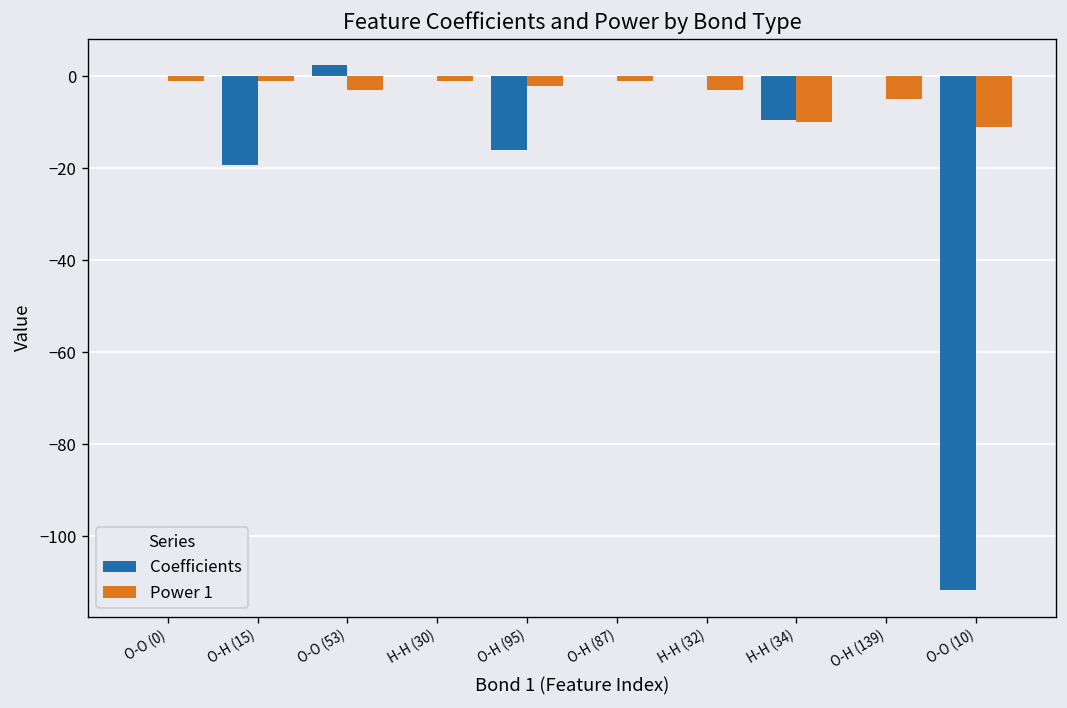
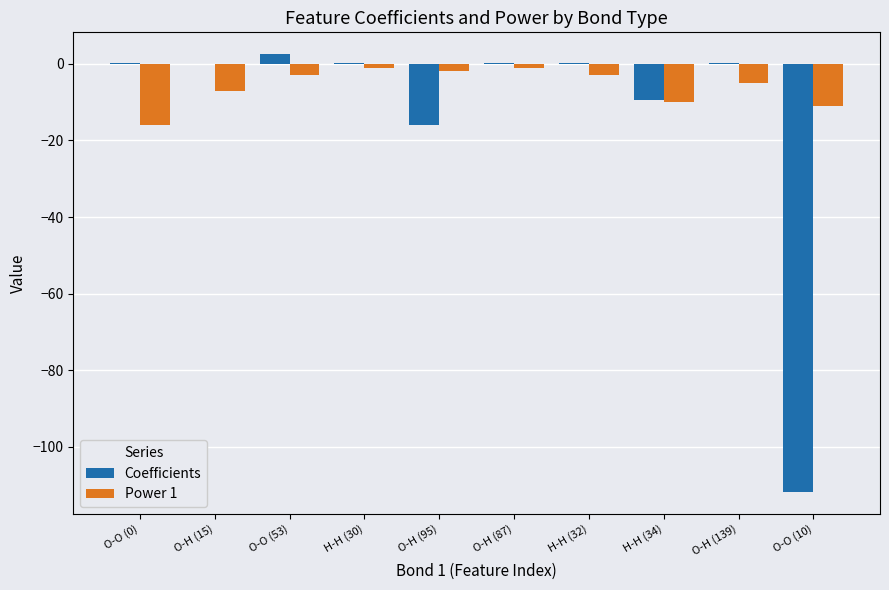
Power 1, O-O (0): -1 -> -16
Coefficients, O-H (15): -19 -> 0
Power 1, O-H (15): -1 -> -7
